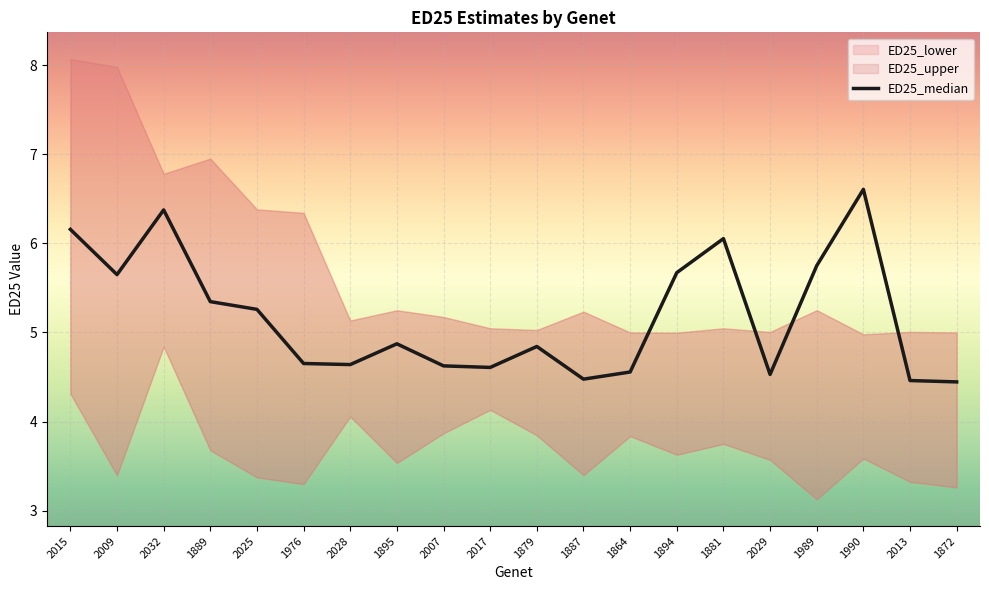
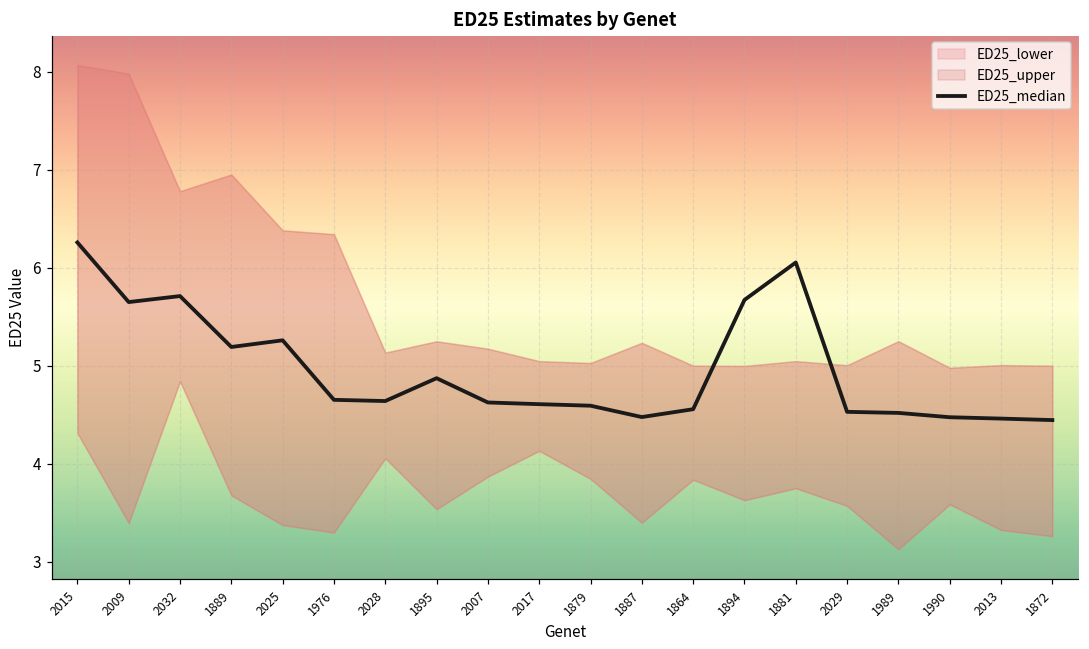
ED25_median, 2015: 6.2 -> 6.3
ED25_median, 2032: 6.4 -> 5.7
ED25_median, 1889: 5.3 -> 5.2
ED25_median, 1879: 4.8 -> 4.6
ED25_median, 1989: 5.8 -> 4.5
ED25_median, 1990: 6.6 -> 4.5
